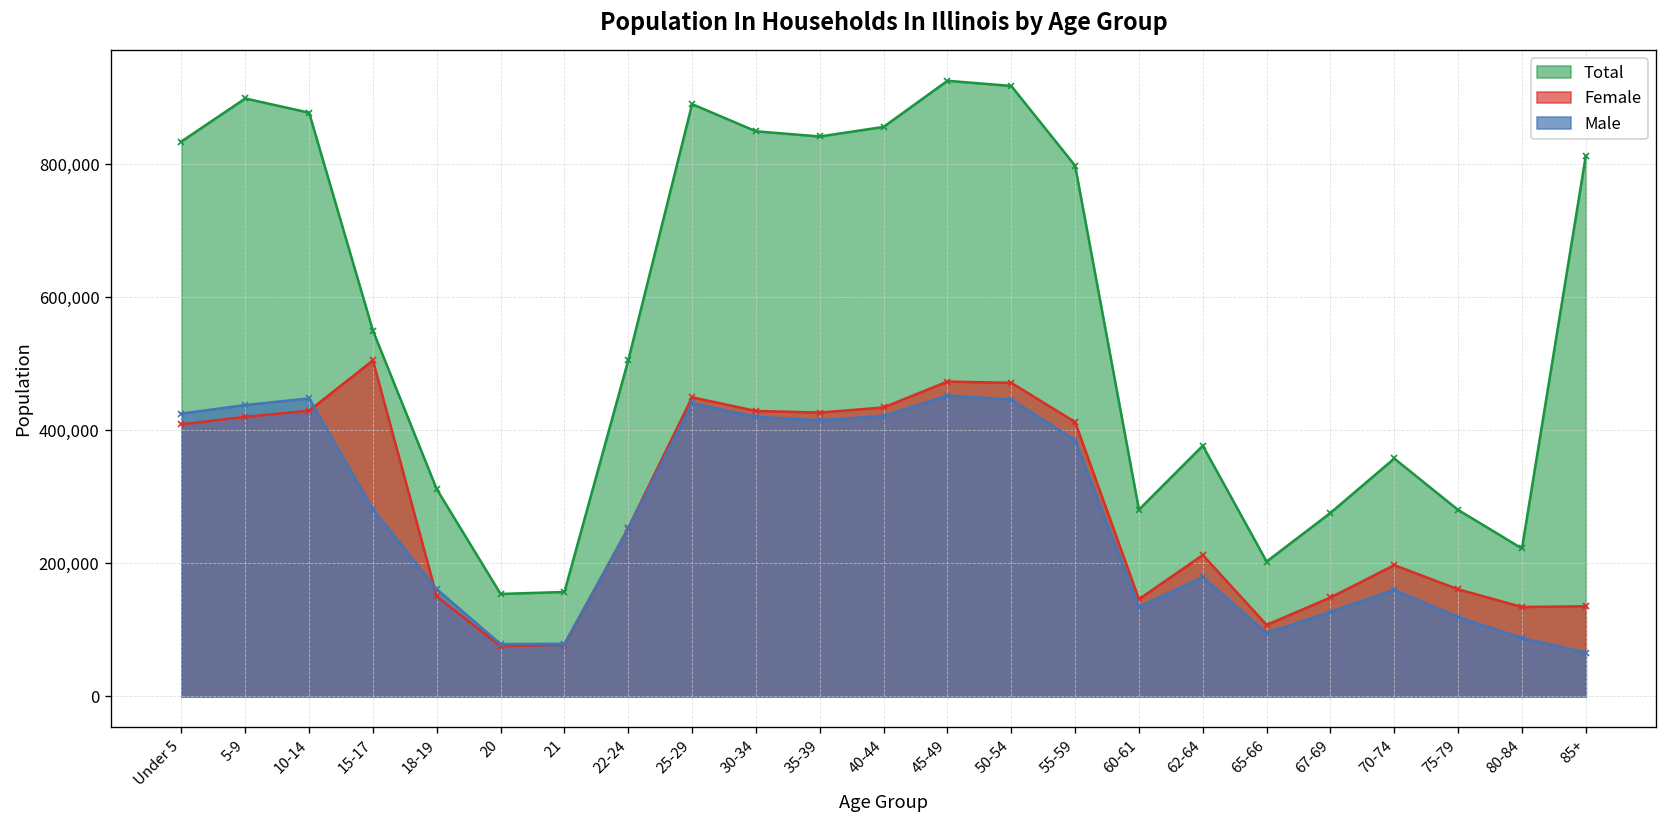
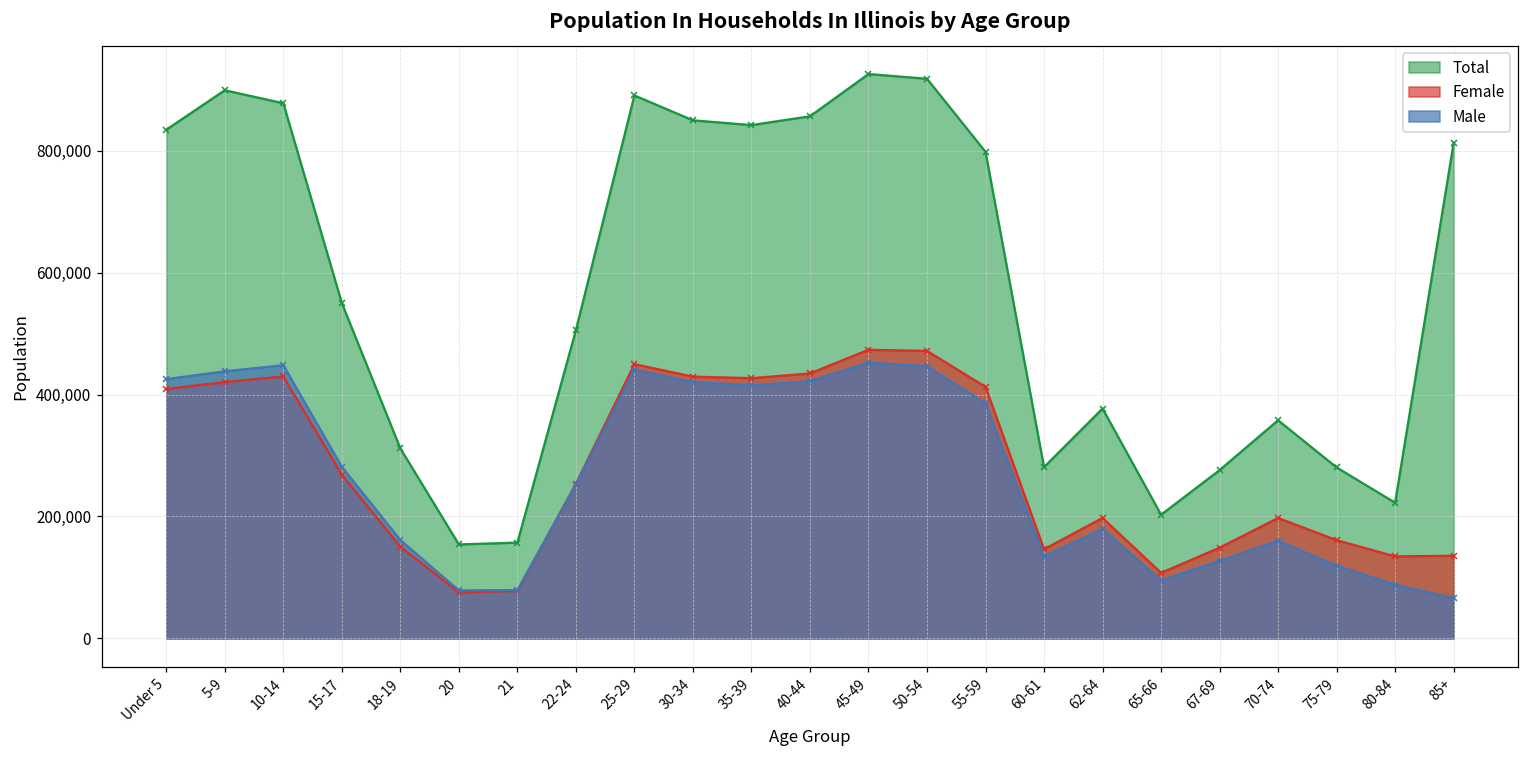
Female, 15-17: 510,000 -> 270,000
Female, 62-64: 210,000 -> 200,000
